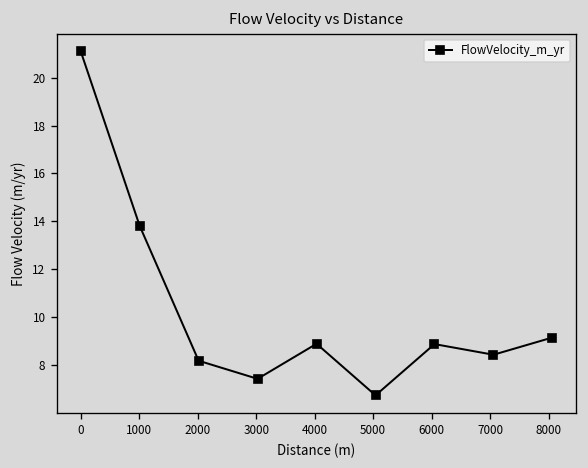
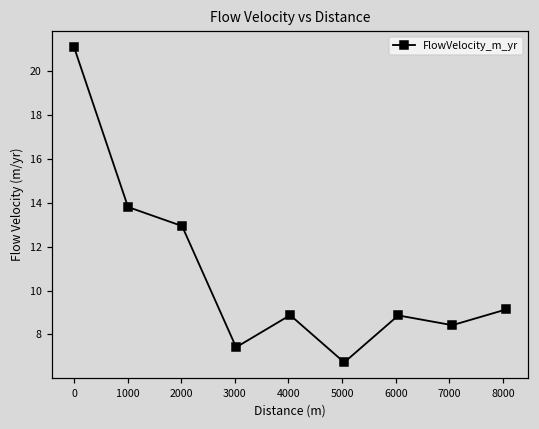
2000: 8.2 -> 12.9
